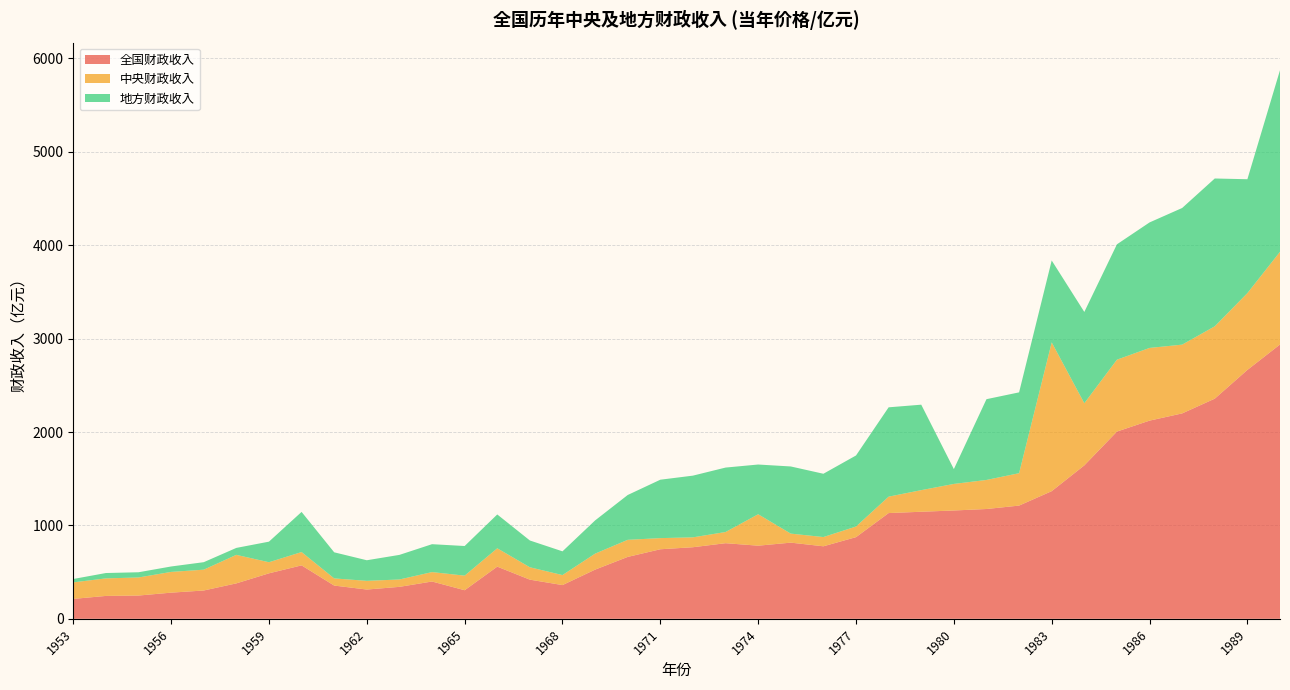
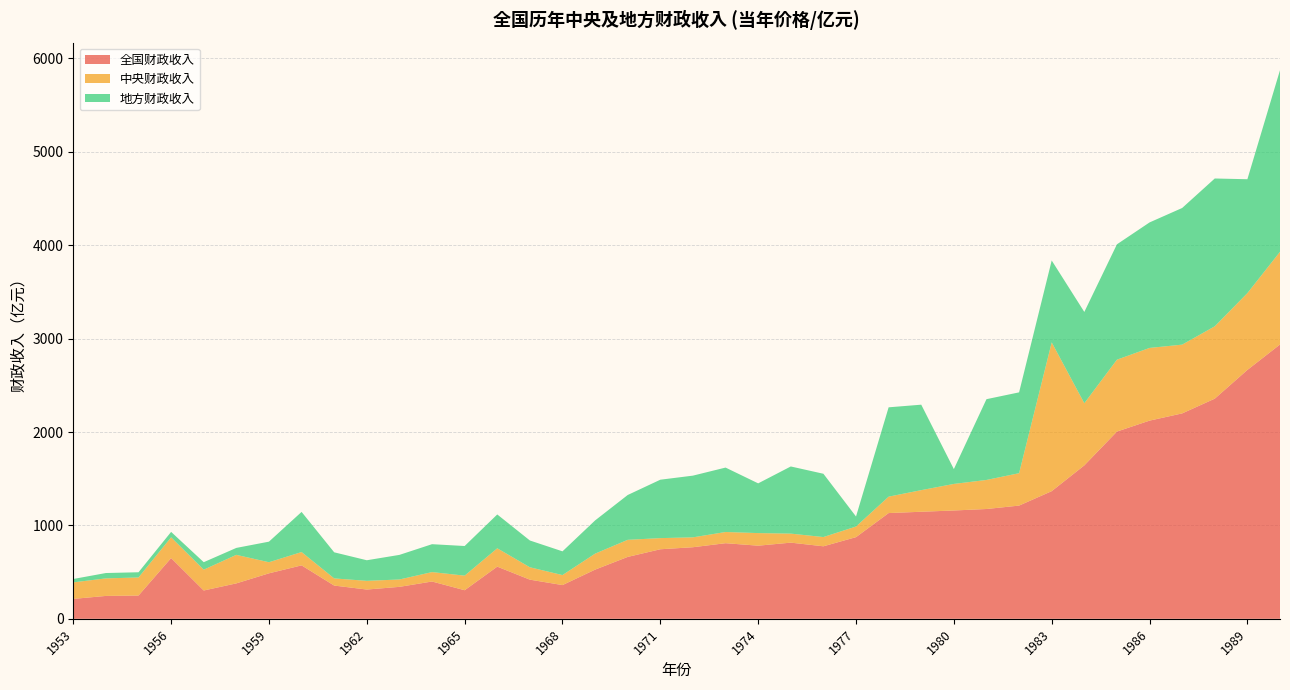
全国财政收入, 1956: 300 -> 700
中央财政收入, 1974: 300 -> 100
地方财政收入, 1977: 800 -> 100
